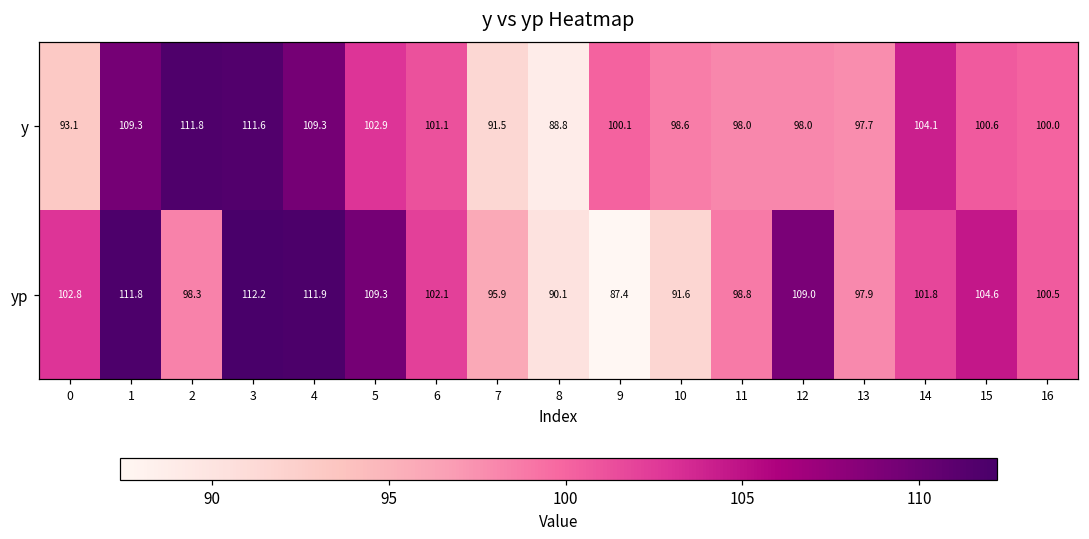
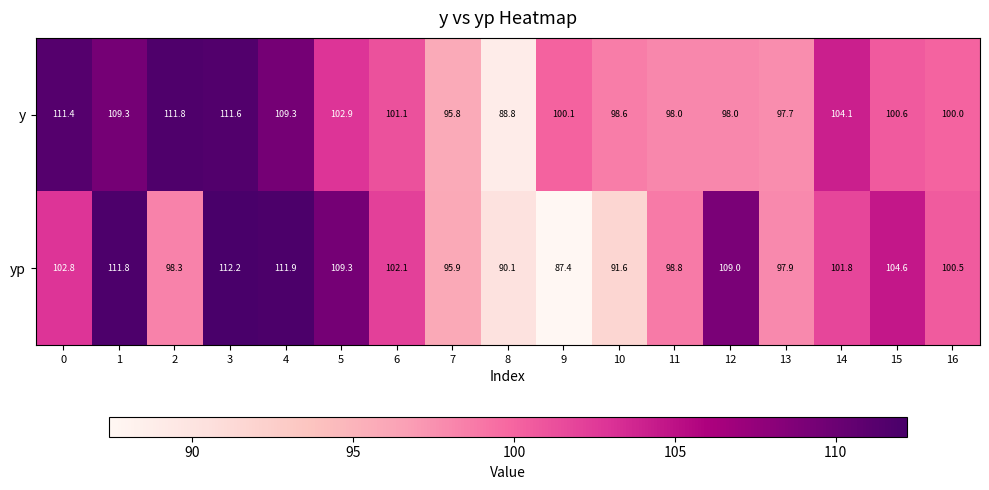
y, 0: 93.1 -> 111.4
y, 7: 91.5 -> 95.8
